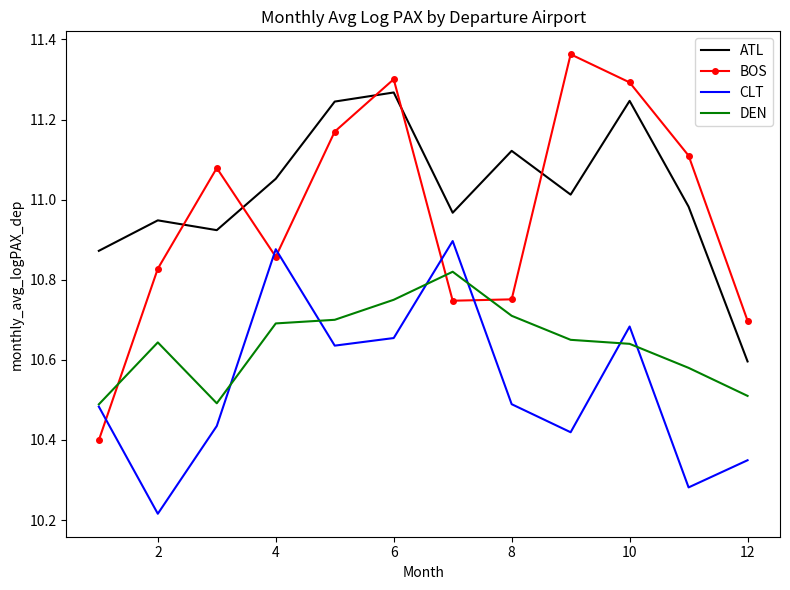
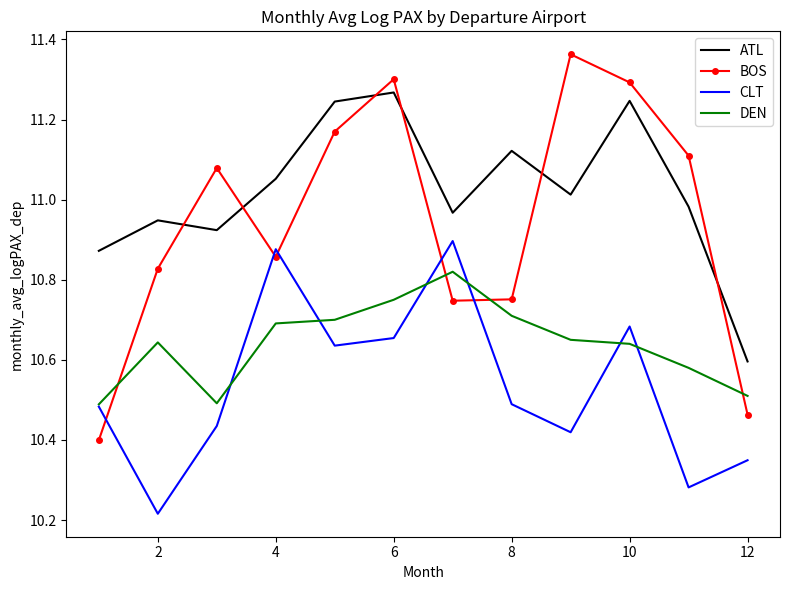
BOS, 12: 10.70 -> 10.46
